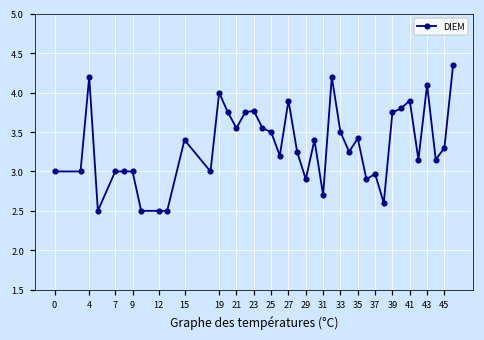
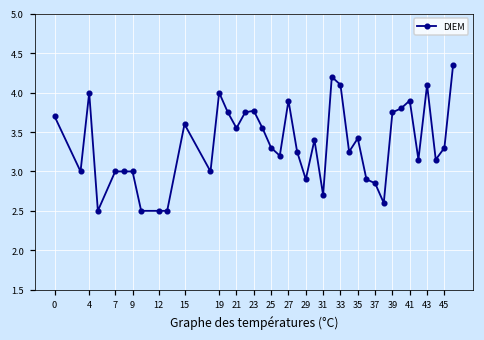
0: 3.0 -> 3.7
4: 4.2 -> 4.0
15: 3.4 -> 3.6
25: 3.5 -> 3.3
33: 3.5 -> 4.1
37: 3.0 -> 2.9
